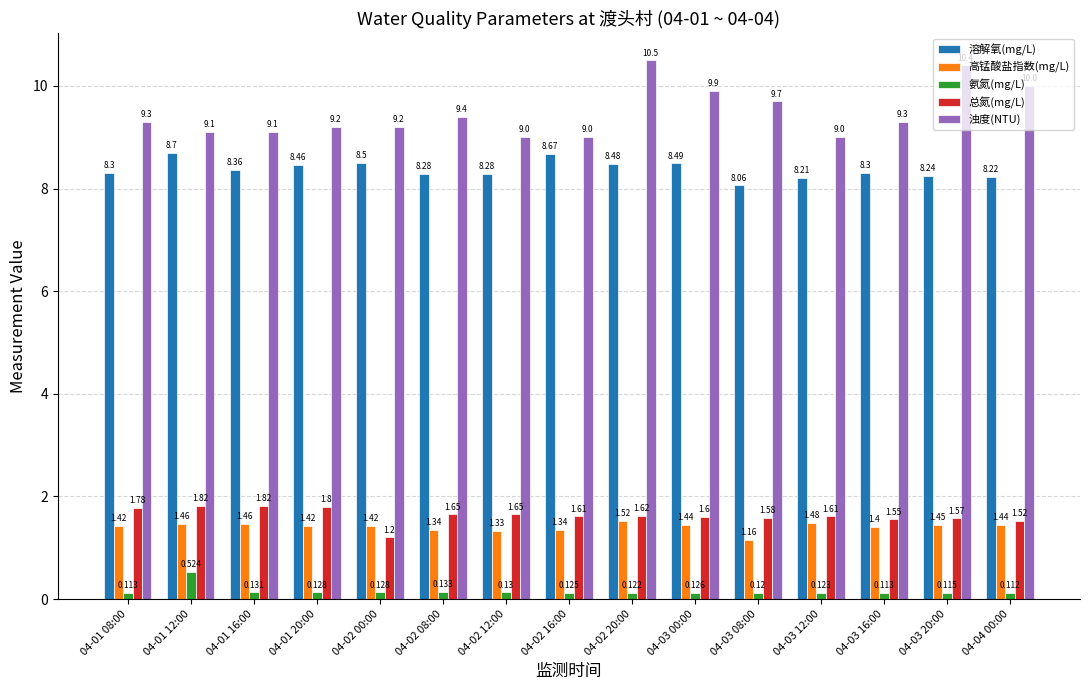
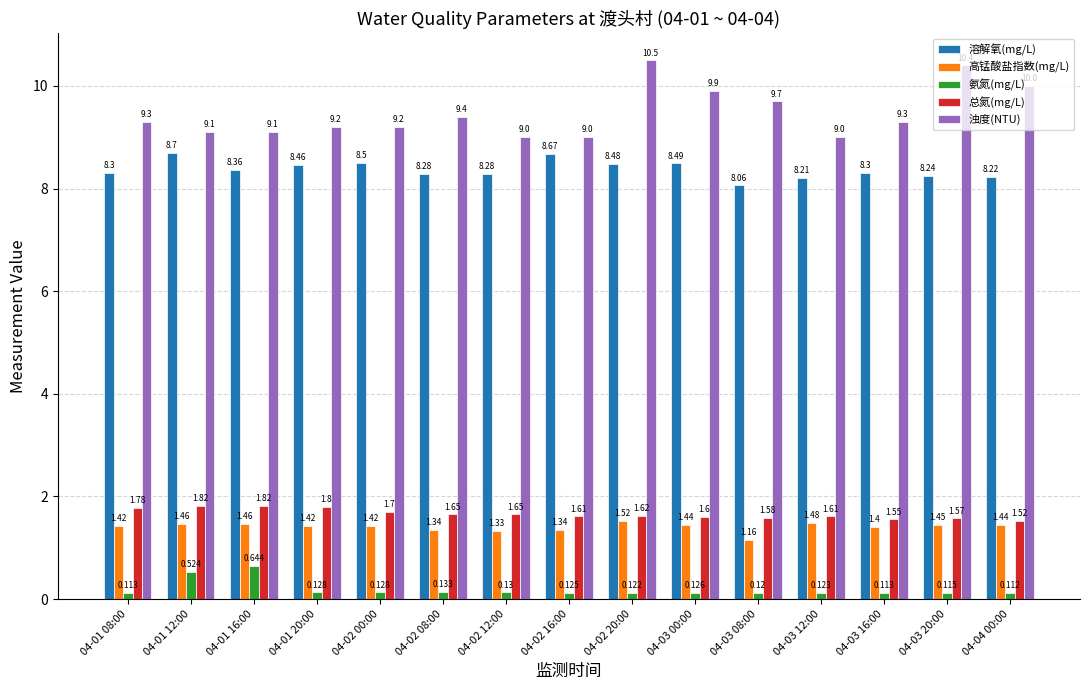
氨氮(mg/L), 04-01 16:00: 0.131 -> 0.644
总氮(mg/L), 04-02 00:00: 1.2 -> 1.7
